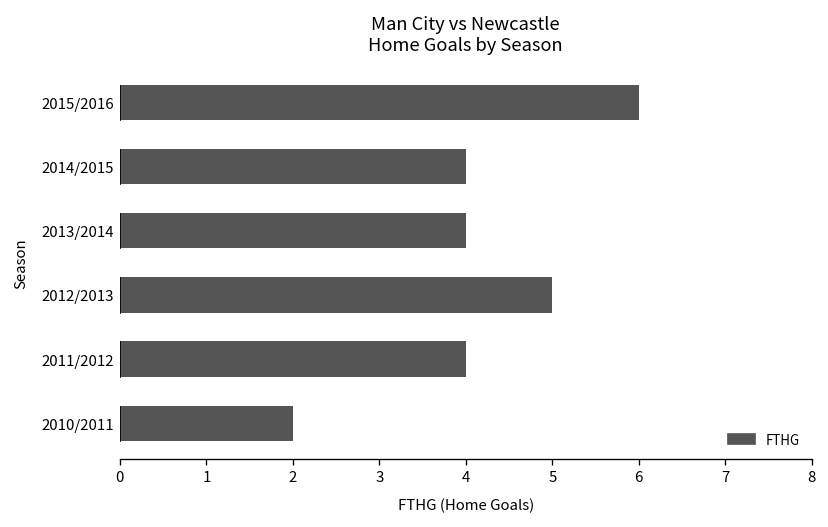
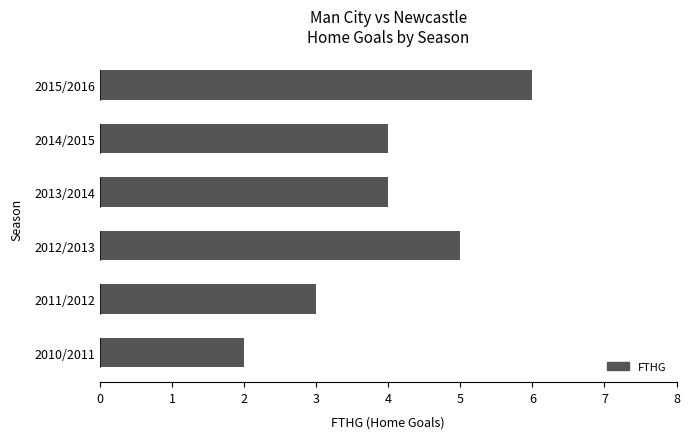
FTHG, 2011/2012: 4 -> 3
